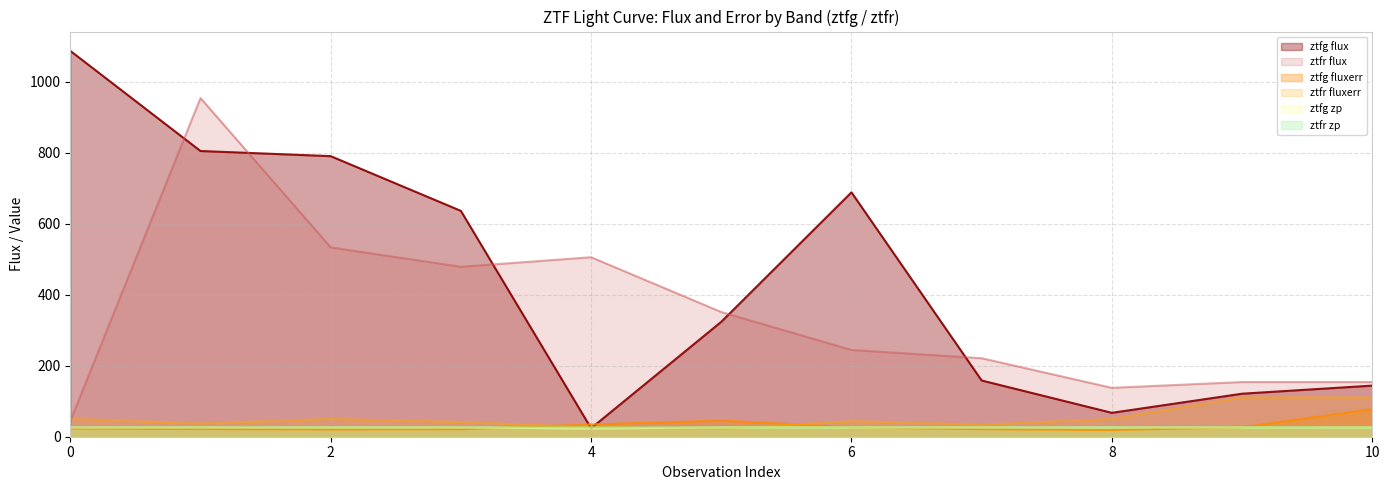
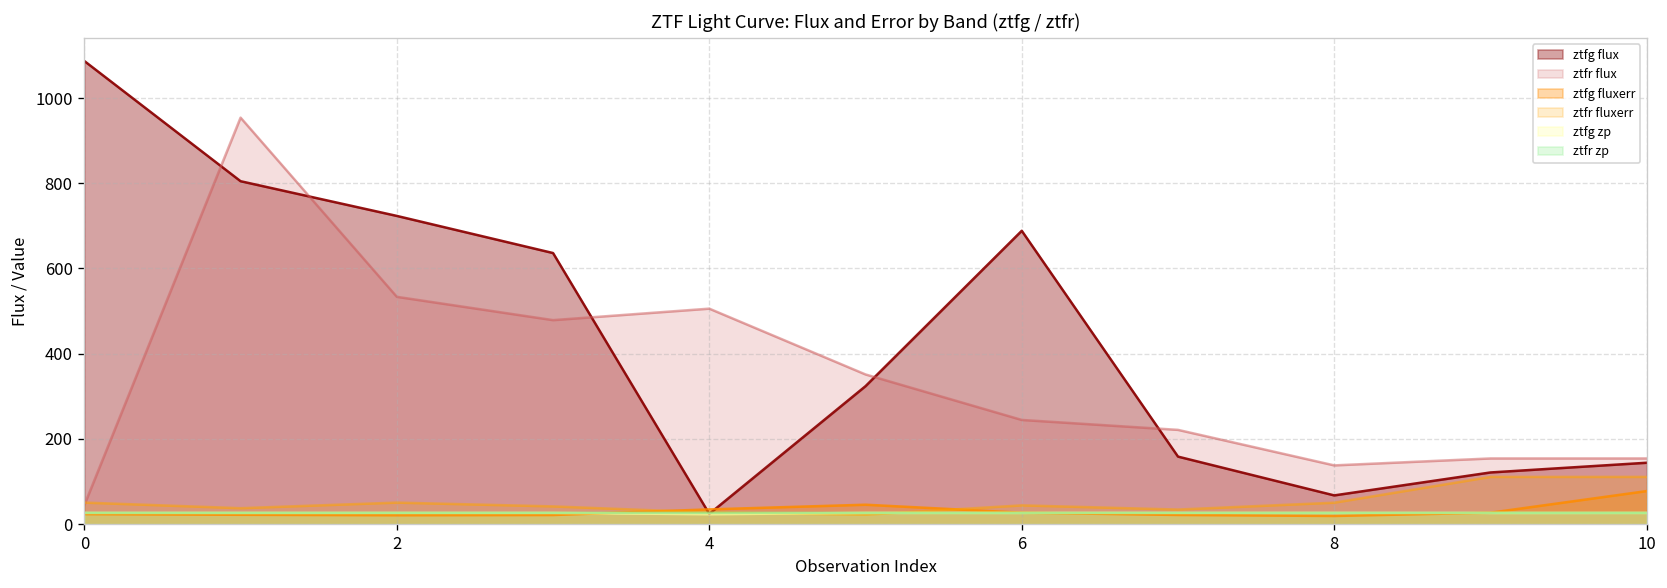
ztfg flux, 2: 790 -> 720
